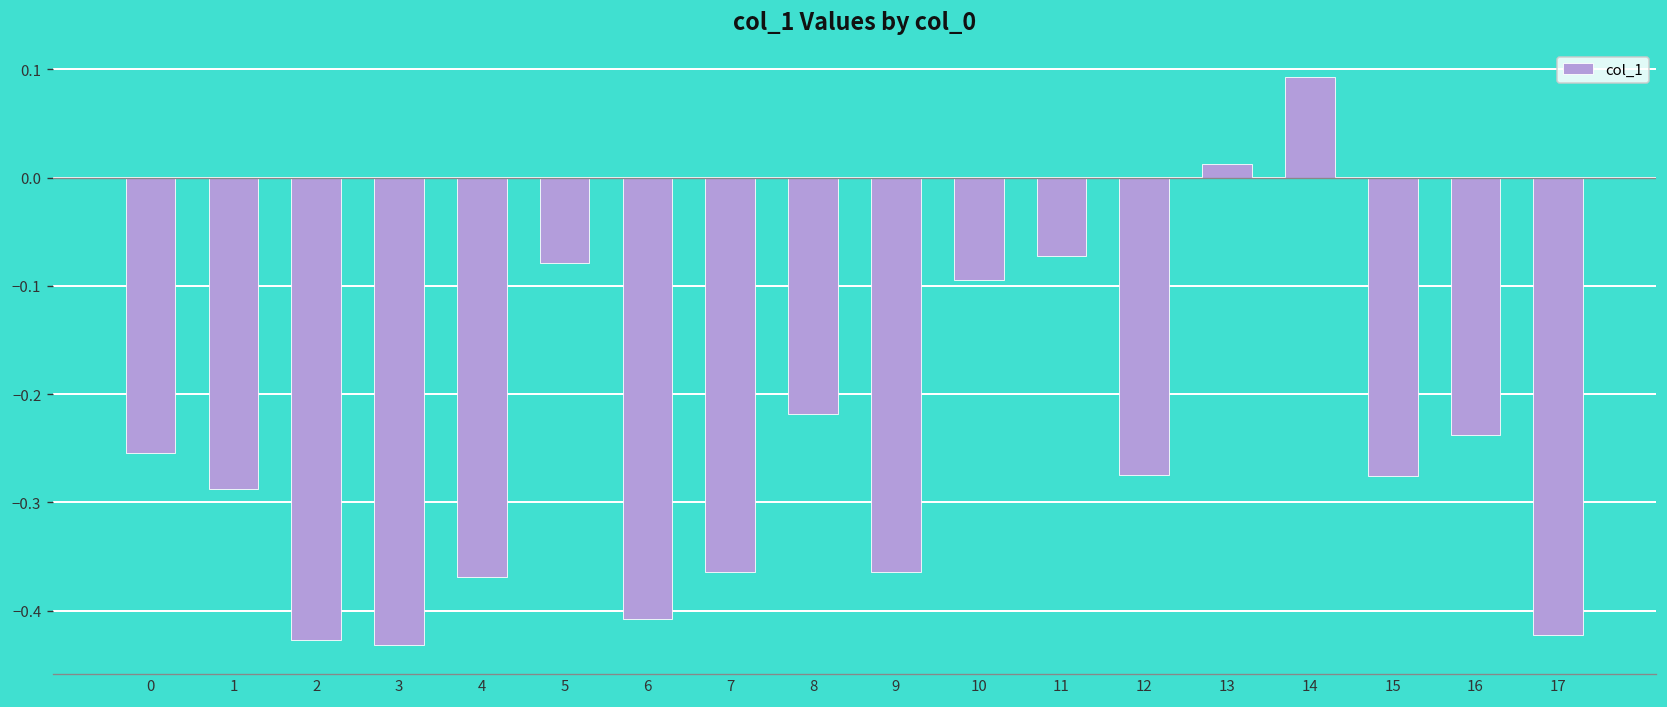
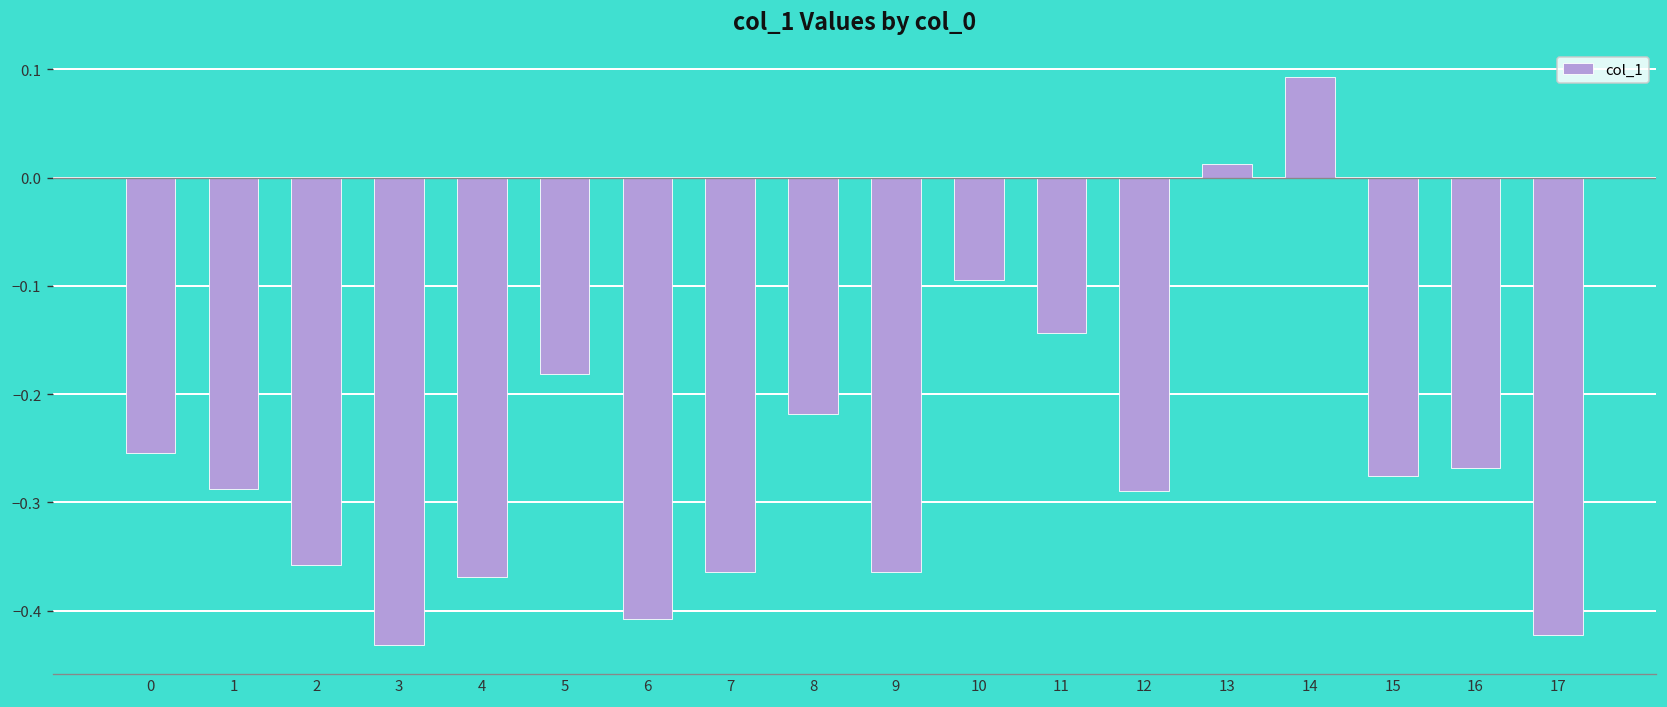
2: -0.43 -> -0.36
5: -0.08 -> -0.18
11: -0.07 -> -0.14
12: -0.27 -> -0.29
16: -0.24 -> -0.27
